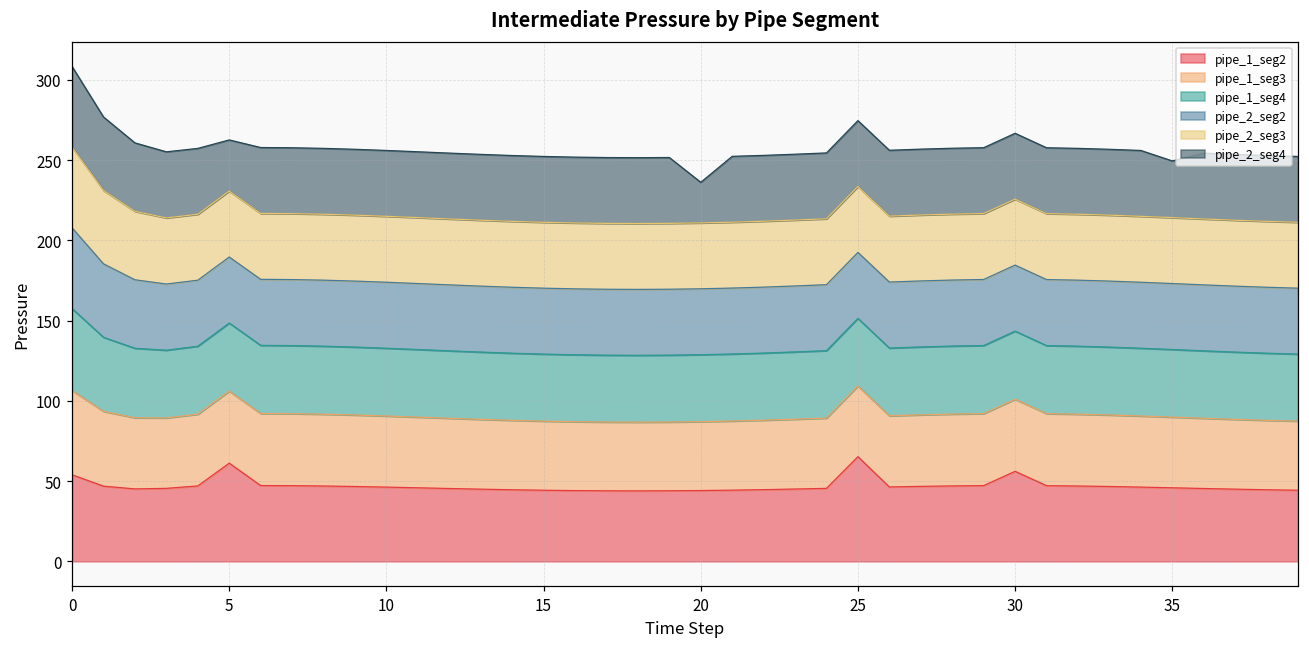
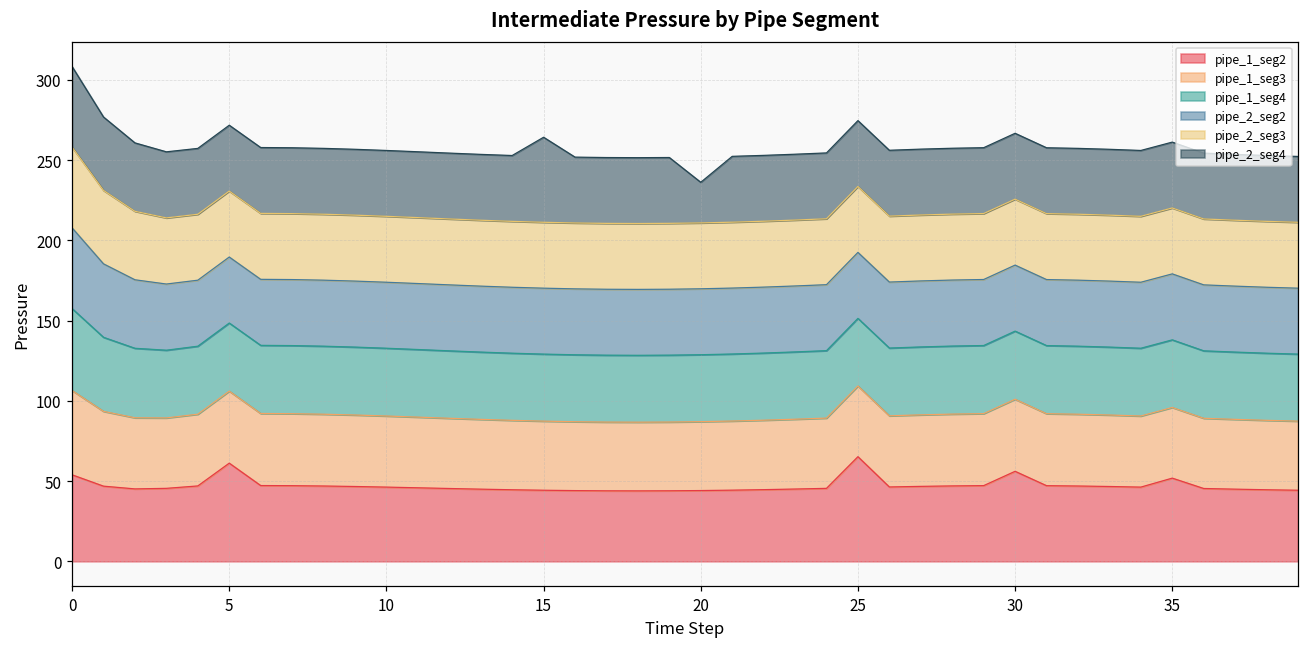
pipe_2_seg4, 5: 32 -> 41
pipe_2_seg4, 15: 41 -> 53
pipe_1_seg2, 35: 46 -> 52
pipe_2_seg4, 35: 35 -> 41
